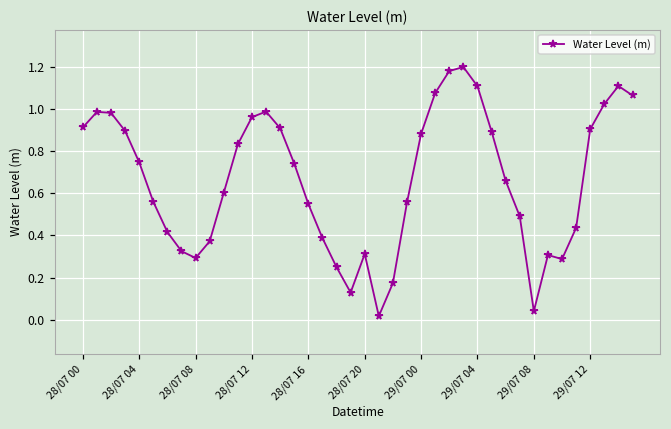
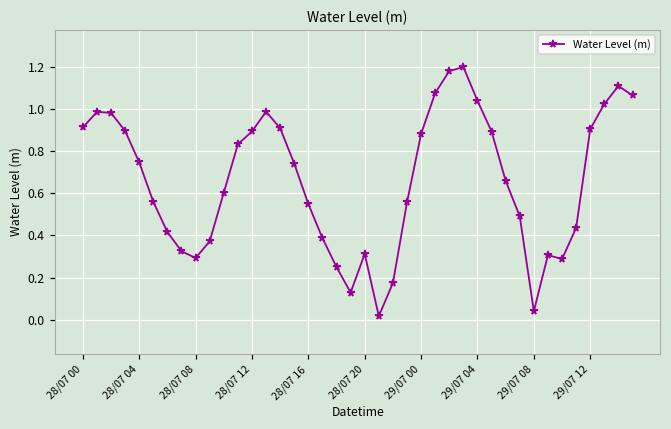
28/07 12: 0.96 -> 0.89
29/07 04: 1.11 -> 1.04
